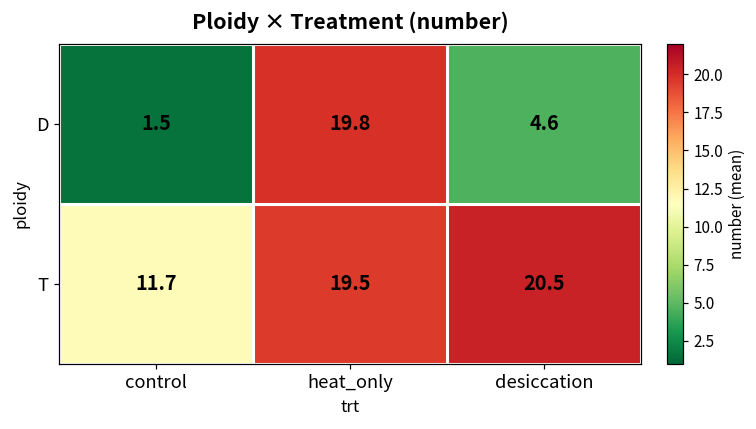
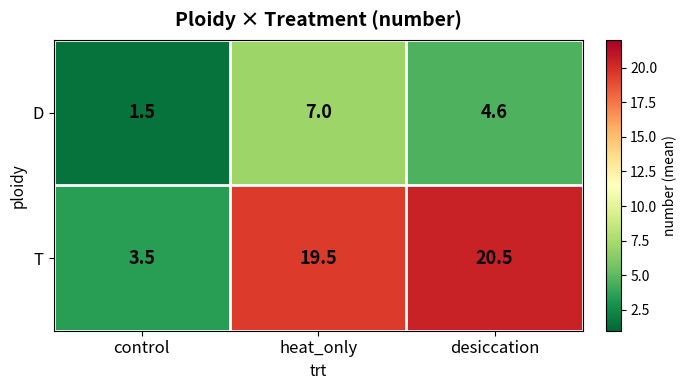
D, heat_only: 19.8 -> 7.0
T, control: 11.7 -> 3.5
